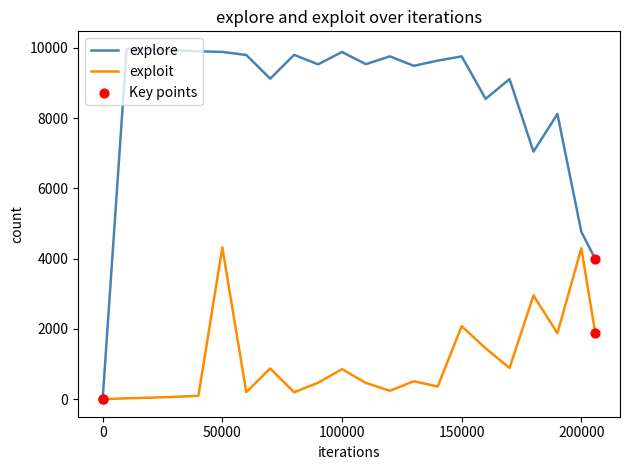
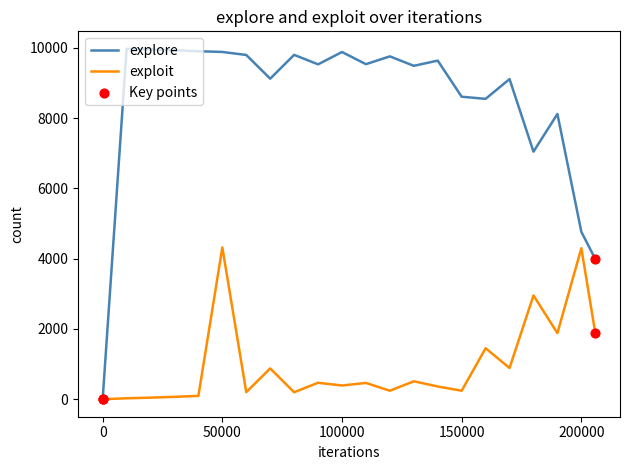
exploit, 100000: 900 -> 400
explore, 150000: 9800 -> 8600
exploit, 150000: 2100 -> 200
